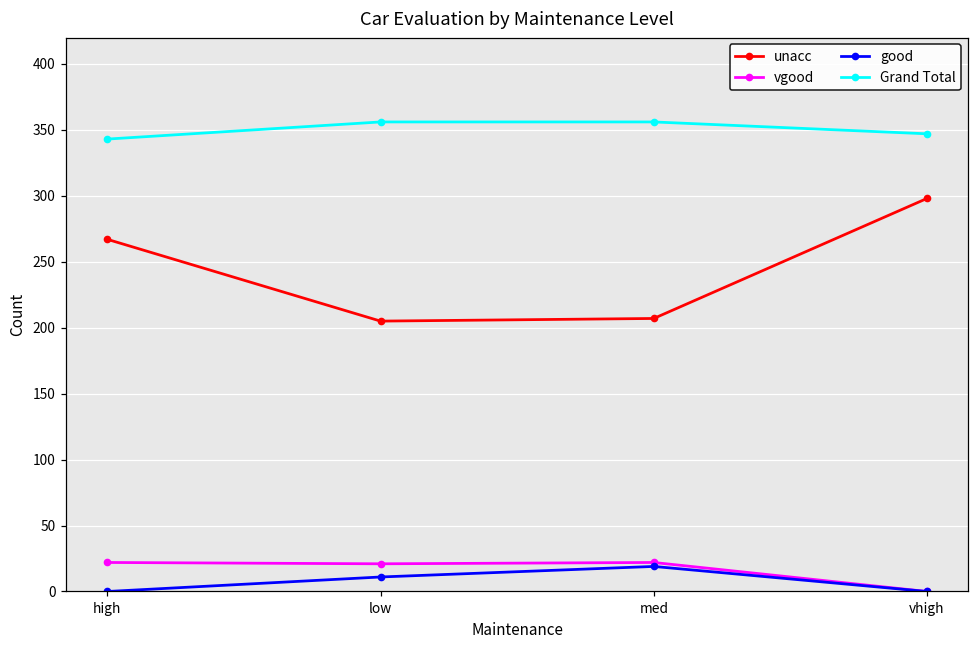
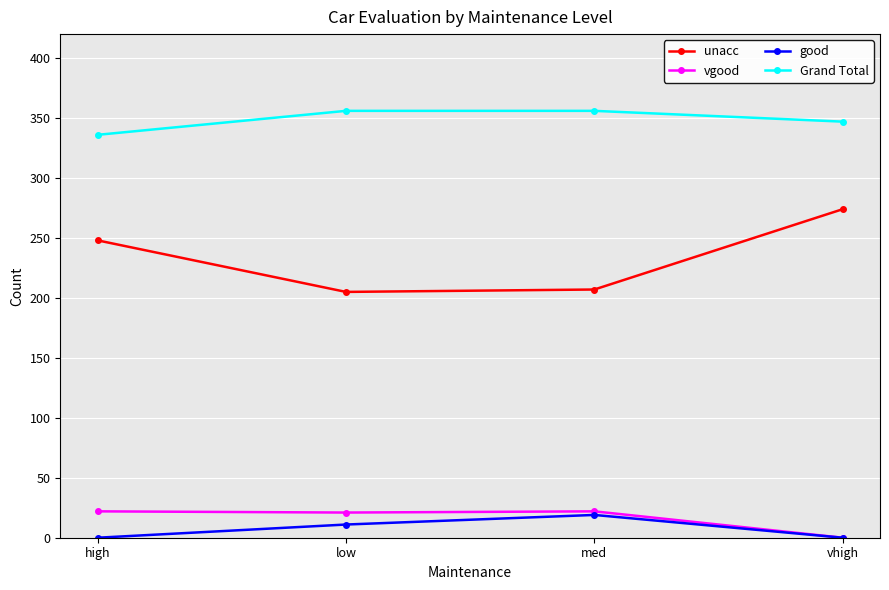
unacc, high: 267 -> 248
Grand Total, high: 343 -> 336
unacc, vhigh: 298 -> 274
